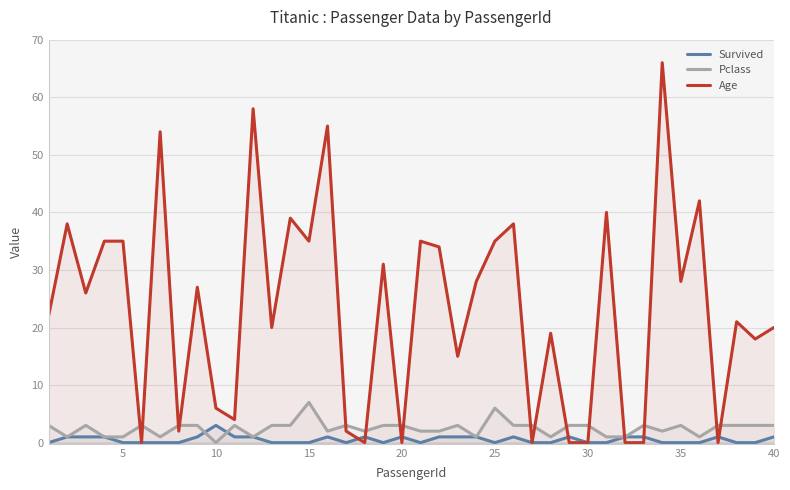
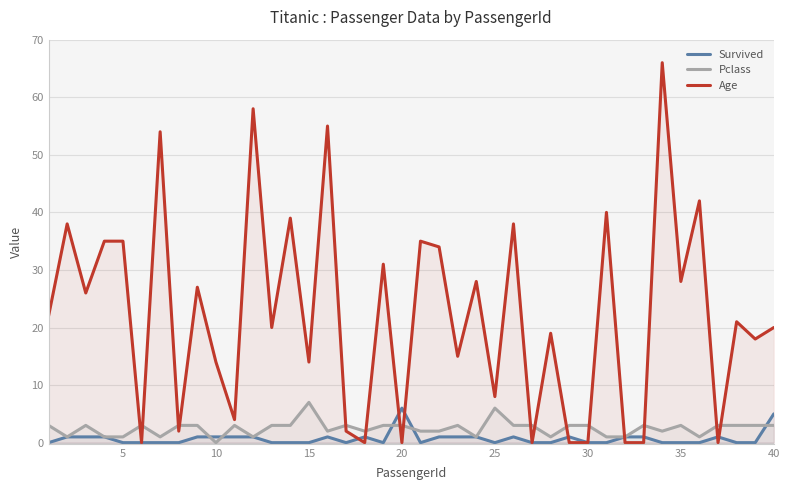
Survived, 10: 3 -> 1
Age, 10: 6 -> 14
Age, 15: 35 -> 14
Survived, 20: 1 -> 6
Age, 25: 35 -> 8
Survived, 40: 1 -> 5
